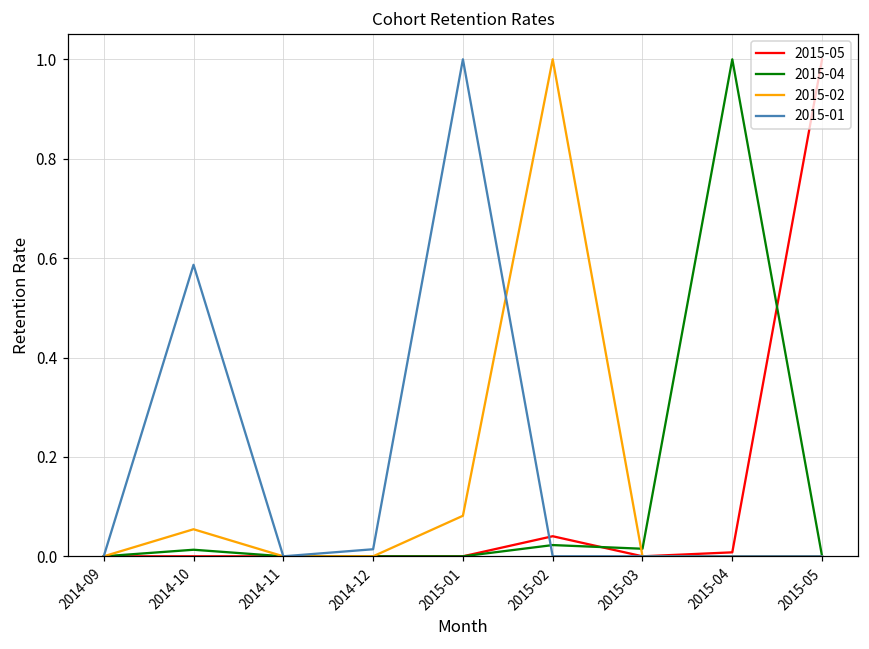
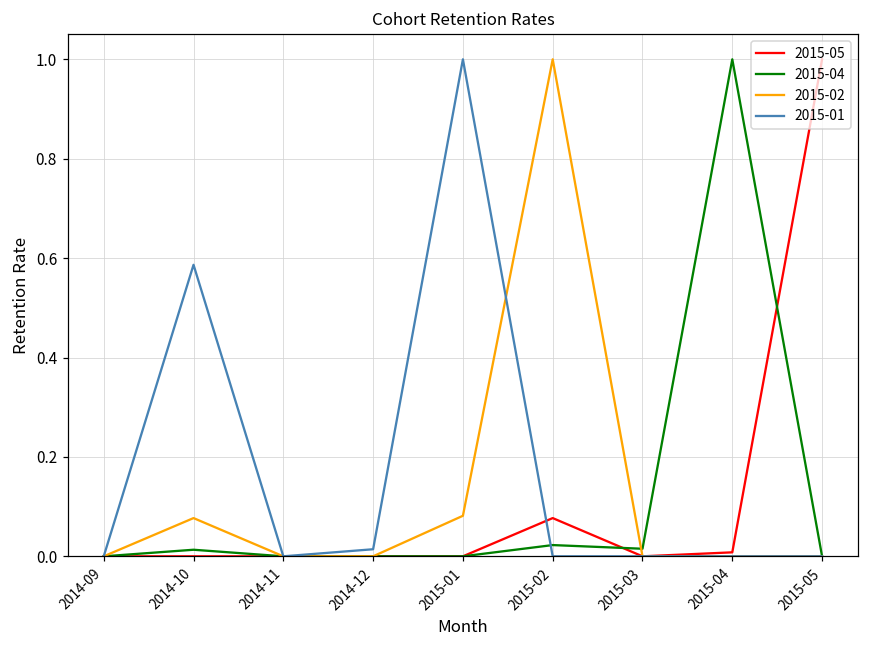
2015-02, 2014-10: 0.05 -> 0.08
2015-05, 2015-02: 0.04 -> 0.08
